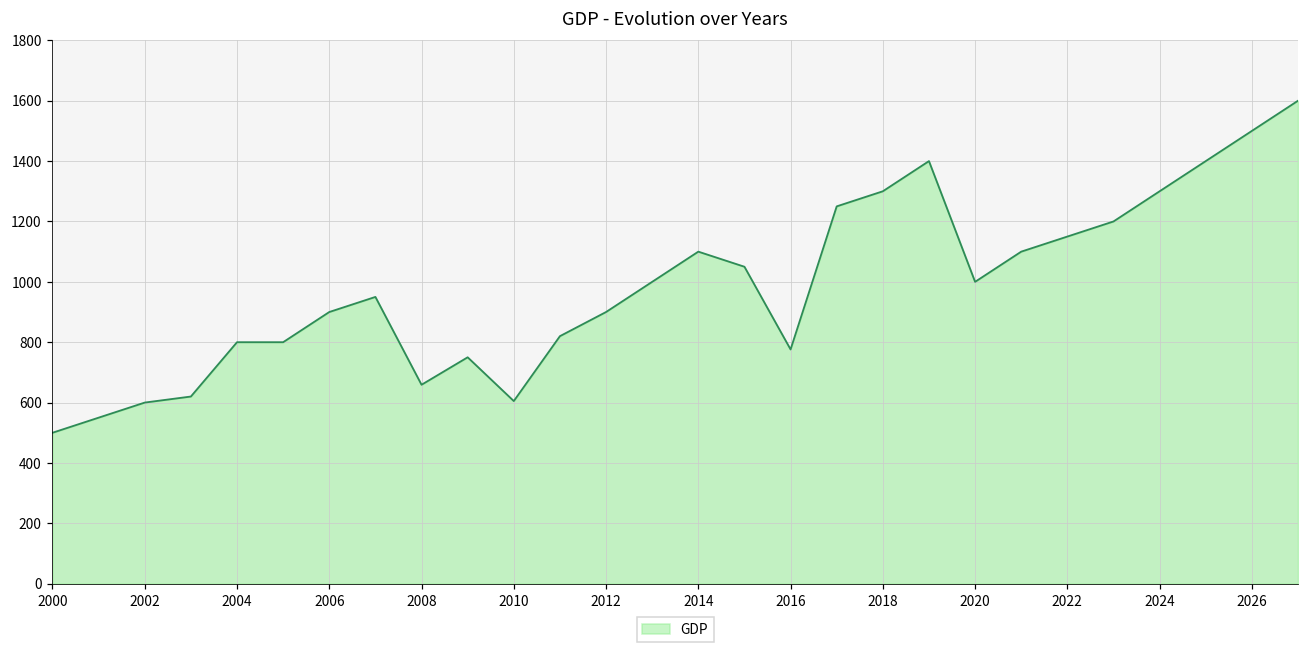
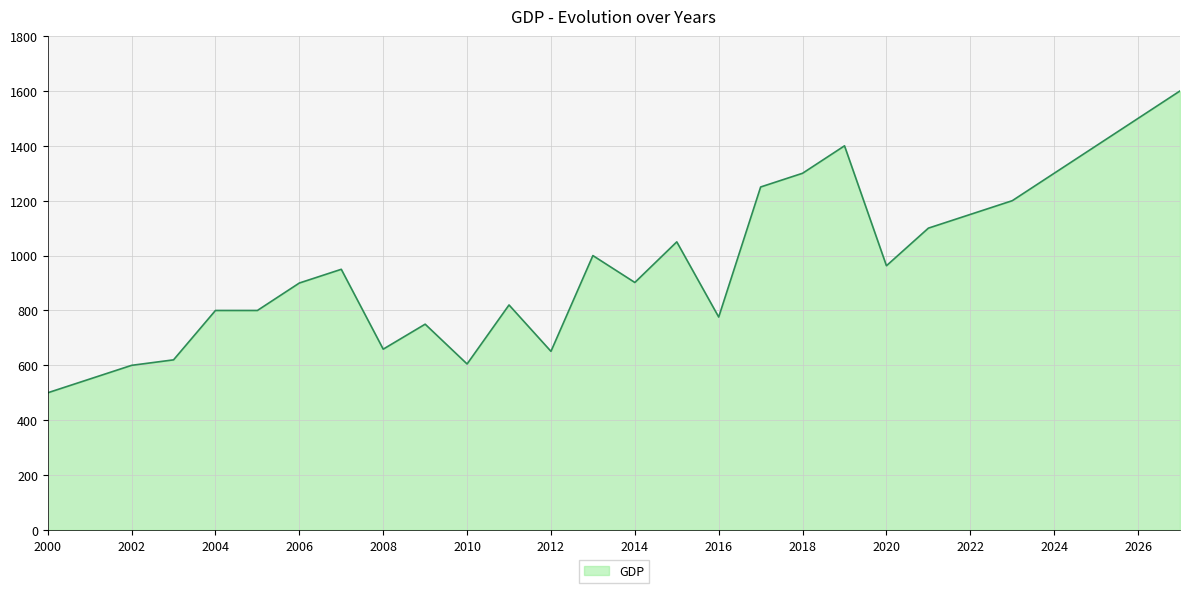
2012: 900 -> 650
2014: 1100 -> 900
2020: 1000 -> 960
